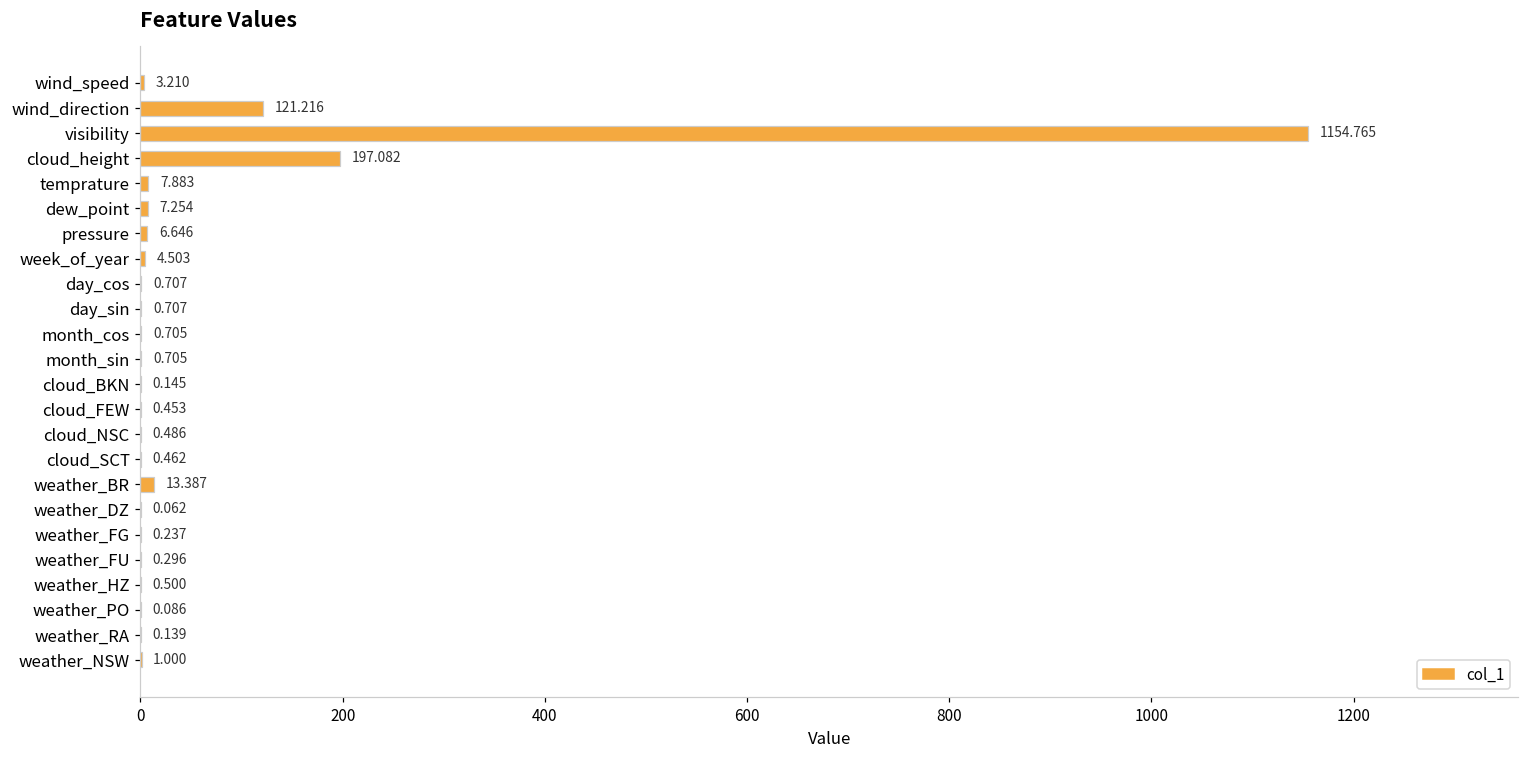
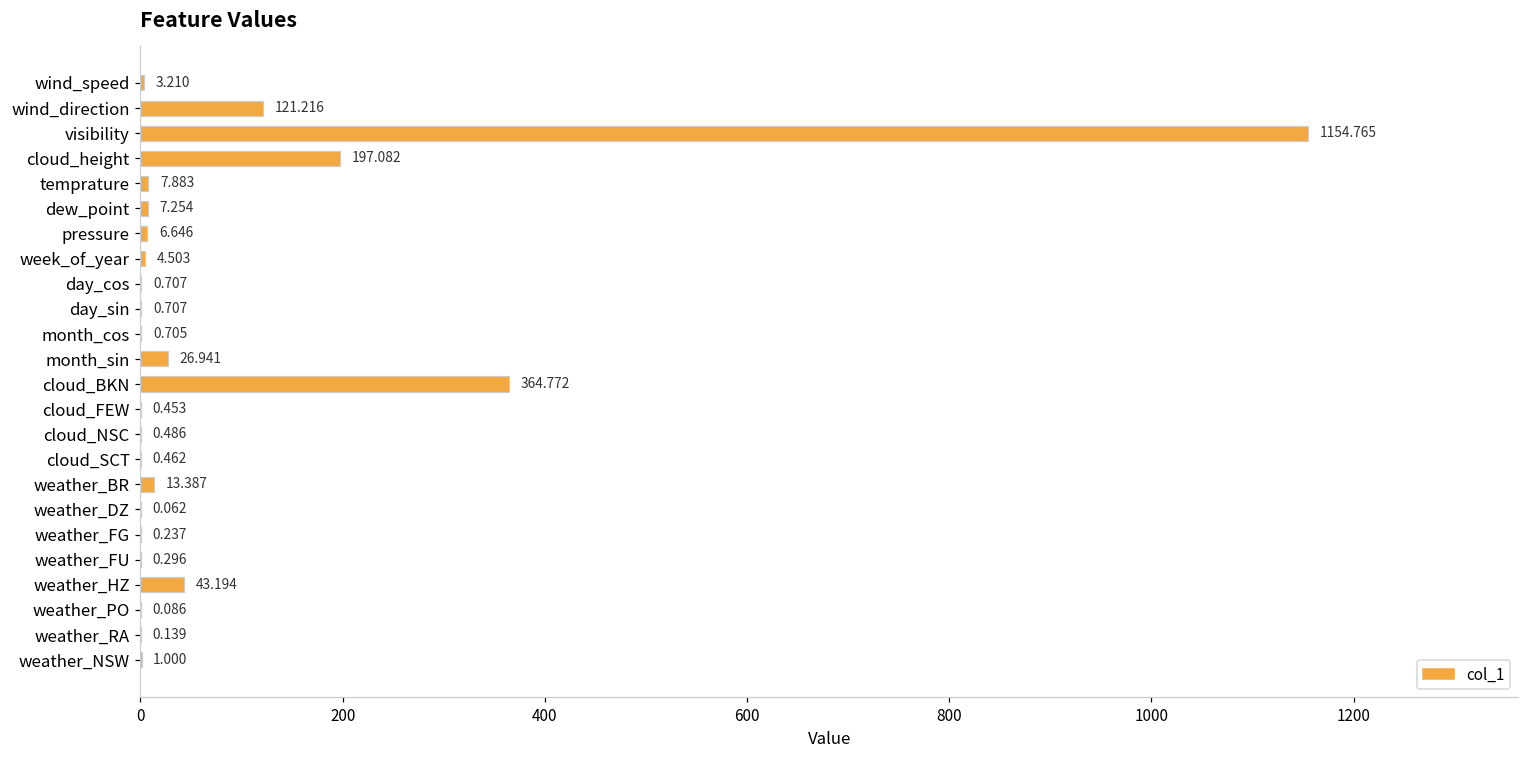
month_sin: 0.705 -> 26.941
cloud_BKN: 0.145 -> 364.772
weather_HZ: 0.500 -> 43.194
